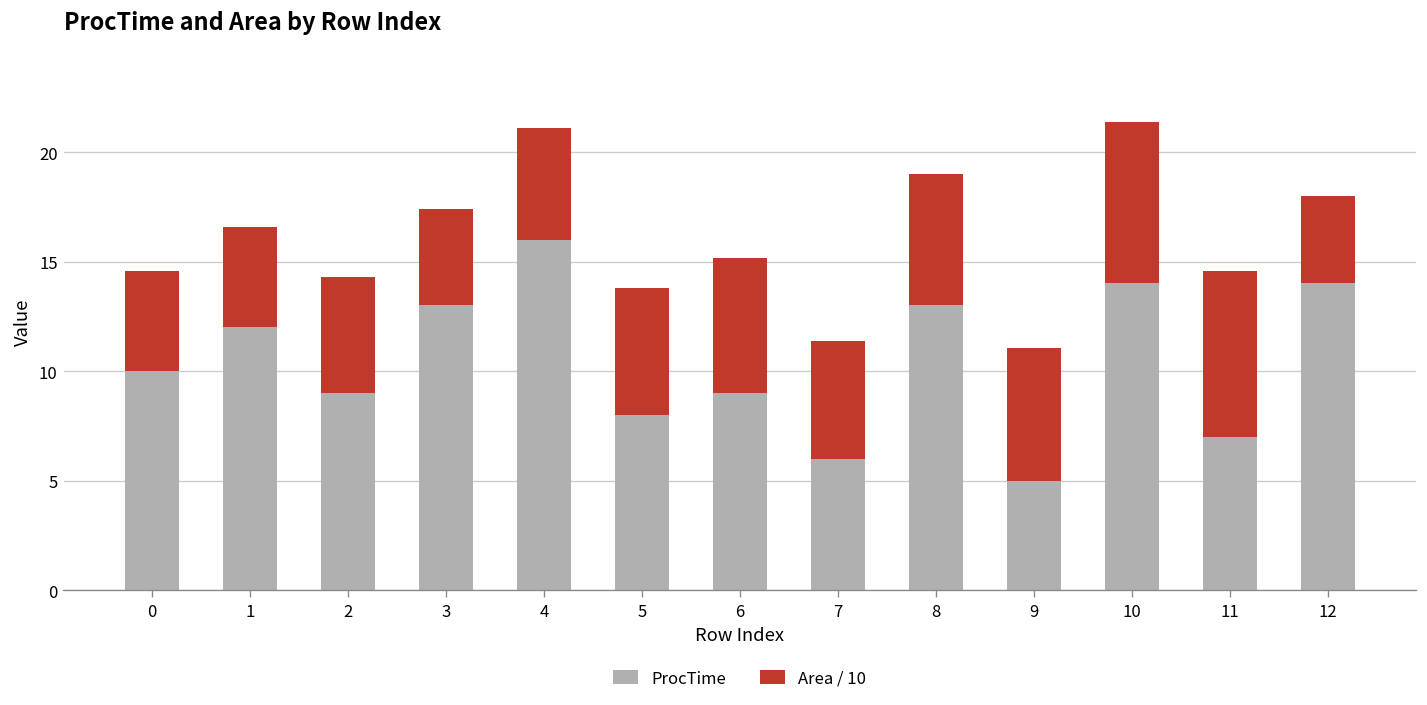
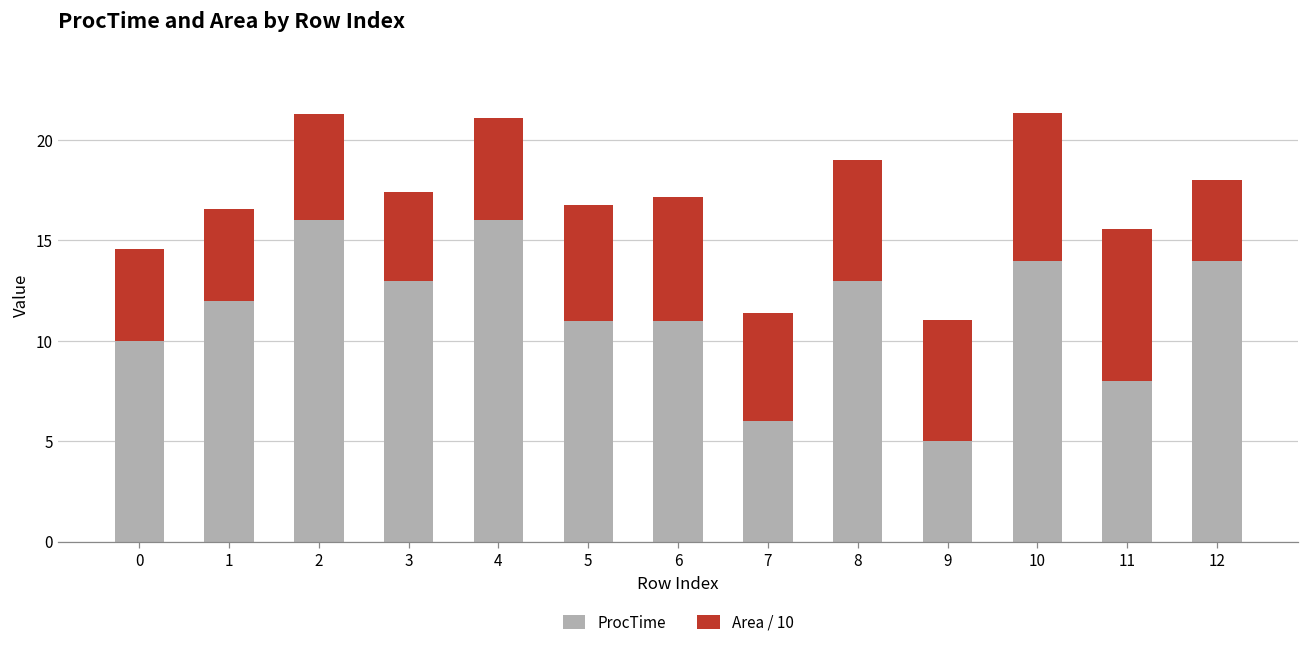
ProcTime, 2: 9 -> 16
ProcTime, 5: 8 -> 11
ProcTime, 6: 9 -> 11
ProcTime, 11: 7 -> 8
